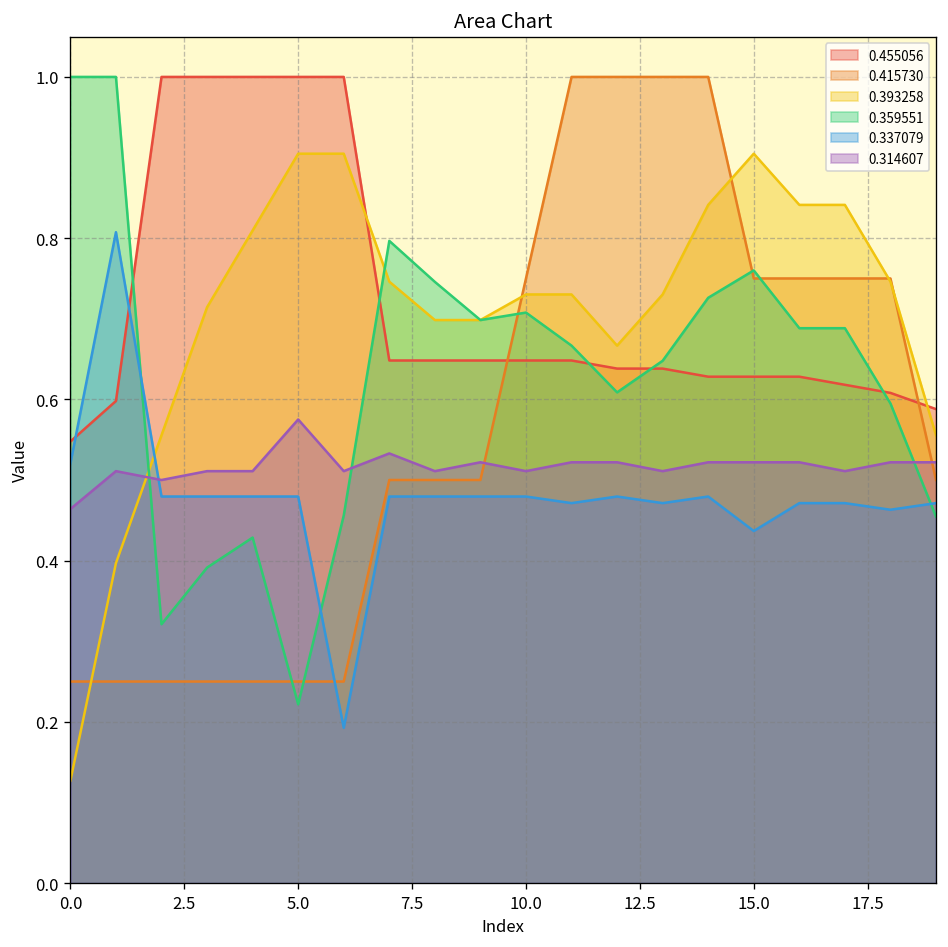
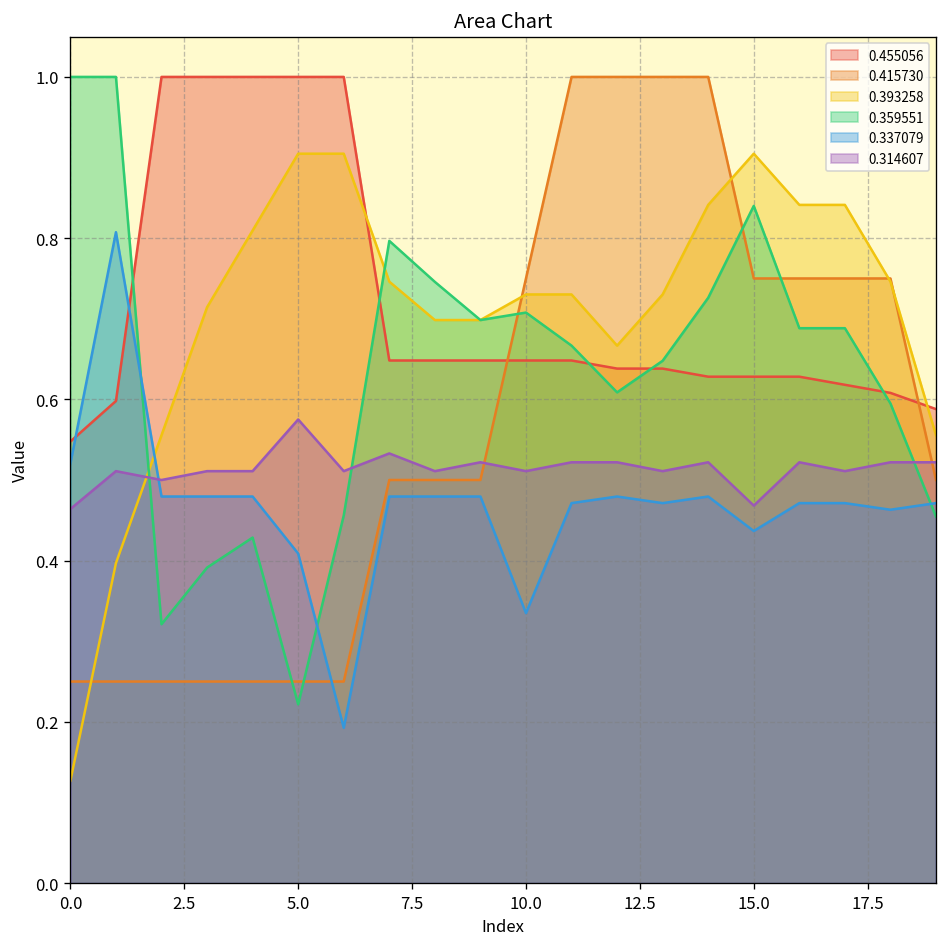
0.337079, 5.0: 0.48 -> 0.41
0.337079, 10.0: 0.48 -> 0.33
0.359551, 15.0: 0.76 -> 0.84
0.314607, 15.0: 0.52 -> 0.47
